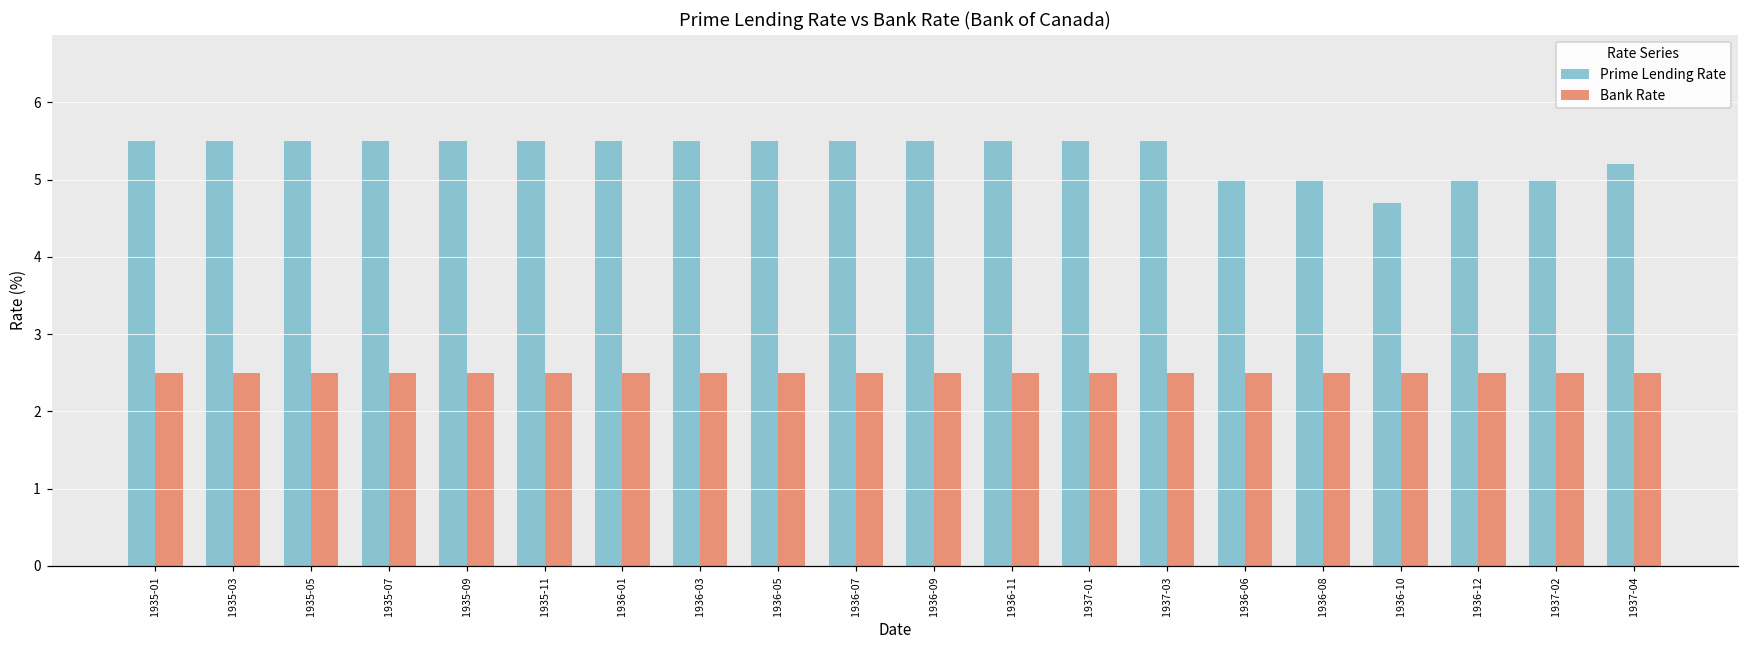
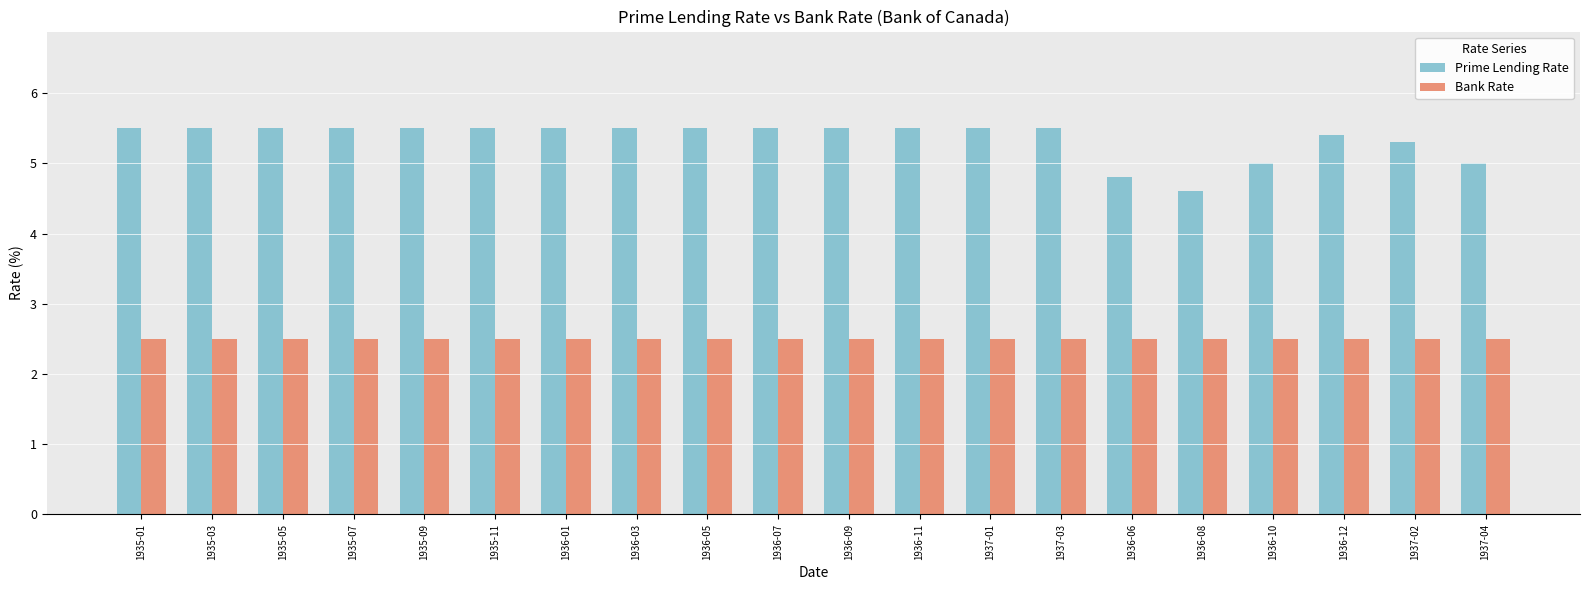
Prime Lending Rate, 1936-06: 5.0 -> 4.8
Prime Lending Rate, 1936-08: 5.0 -> 4.6
Prime Lending Rate, 1936-10: 4.7 -> 5.0
Prime Lending Rate, 1936-12: 5.0 -> 5.4
Prime Lending Rate, 1937-02: 5.0 -> 5.3
Prime Lending Rate, 1937-04: 5.2 -> 5.0
